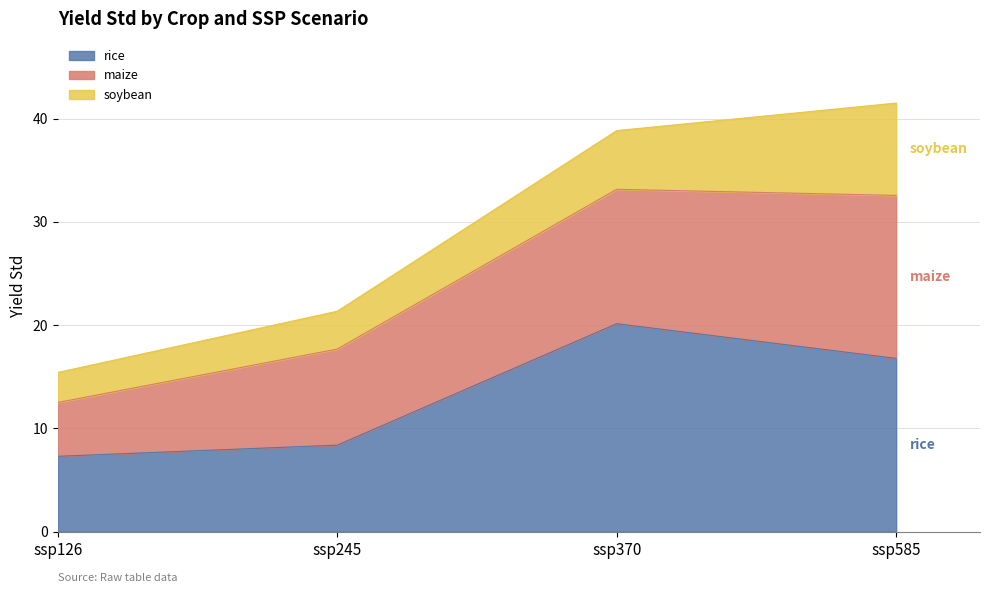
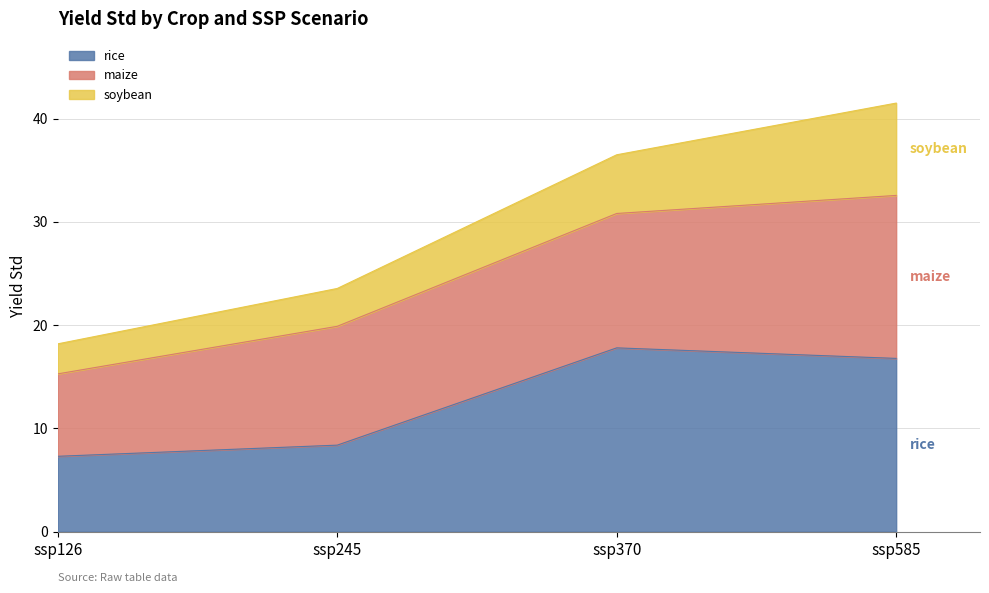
maize, ssp126: 5.2 -> 8.0
maize, ssp245: 9.3 -> 11.5
rice, ssp370: 20.1 -> 17.8
